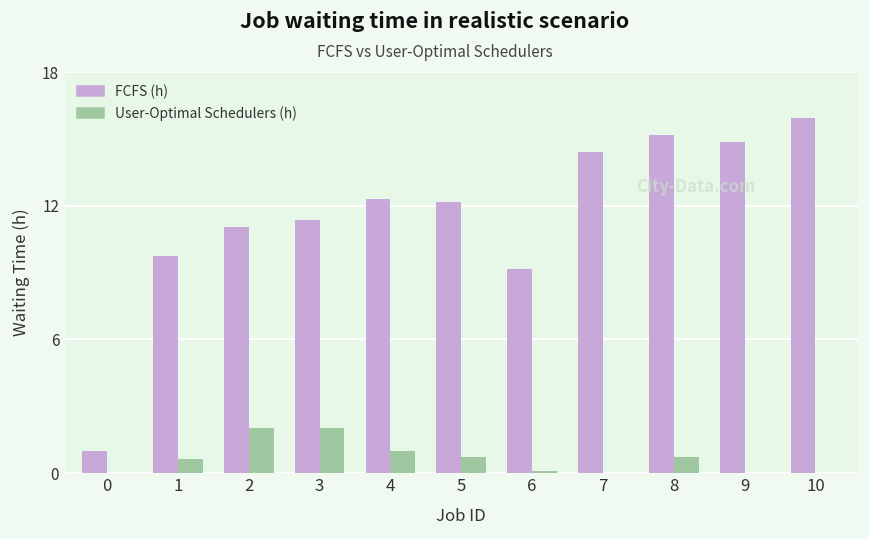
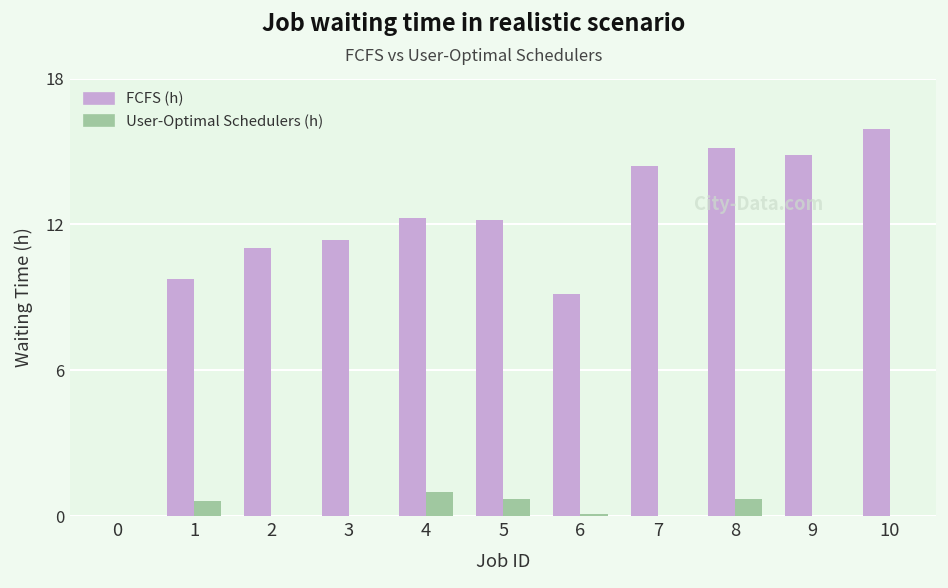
FCFS (h), 0: 1 -> 0
User-Optimal Schedulers (h), 2: 2 -> 0
User-Optimal Schedulers (h), 3: 2 -> 0
